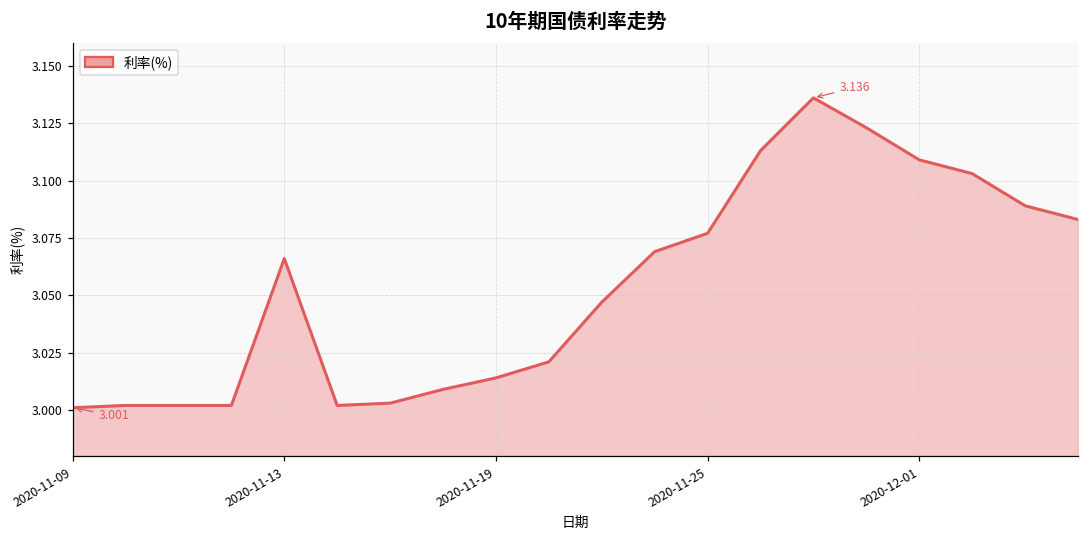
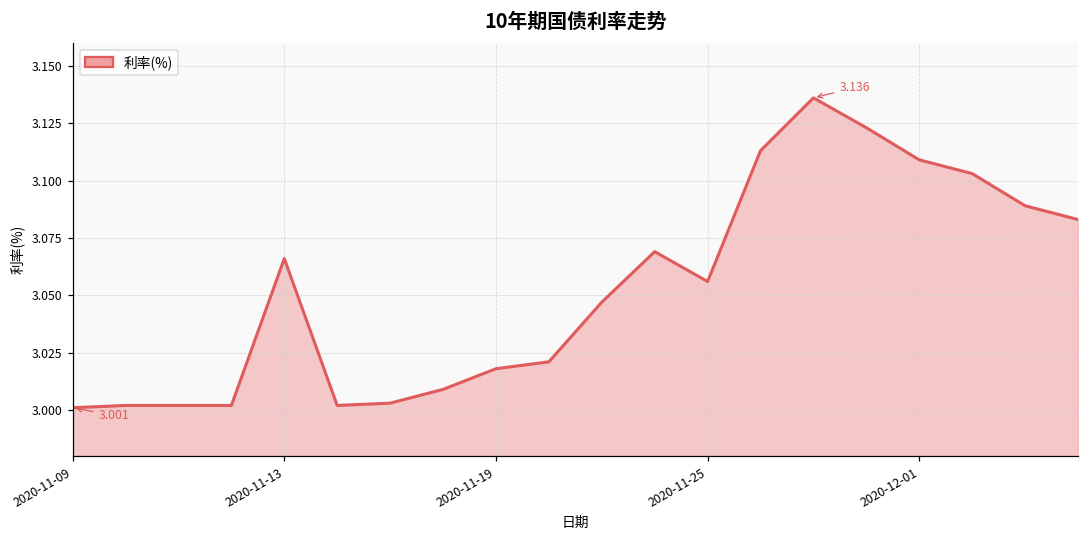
2020-11-19: 3.014 -> 3.018
2020-11-25: 3.077 -> 3.056
